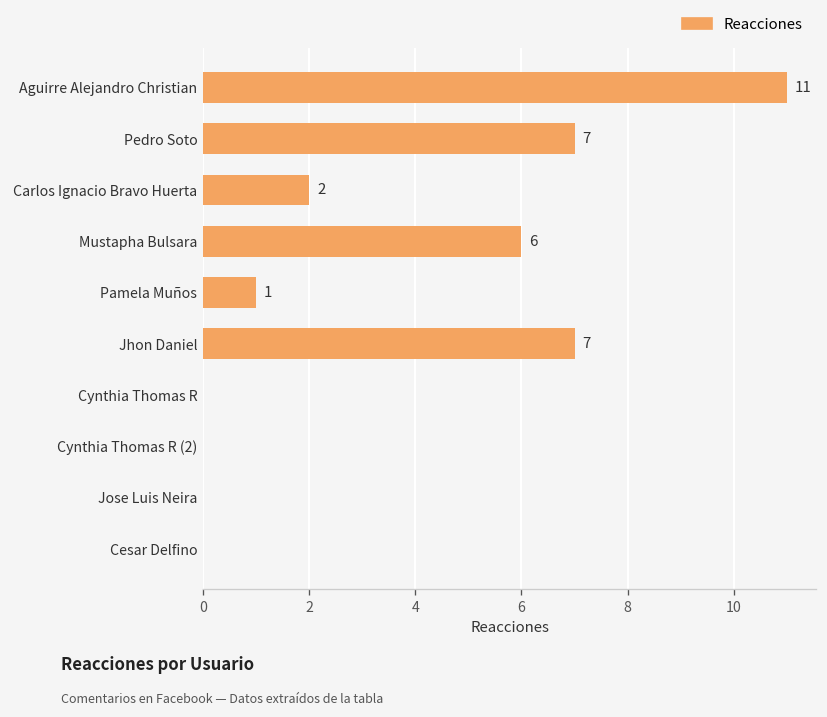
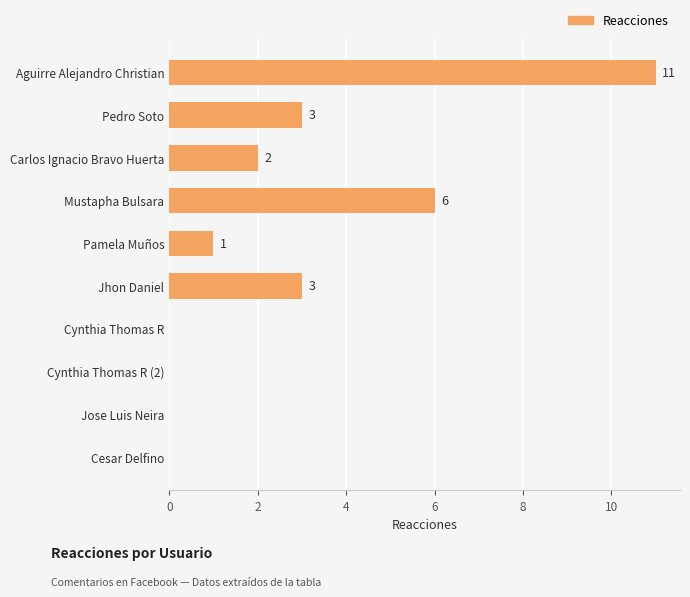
Pedro Soto: 7 -> 3
Jhon Daniel: 7 -> 3
